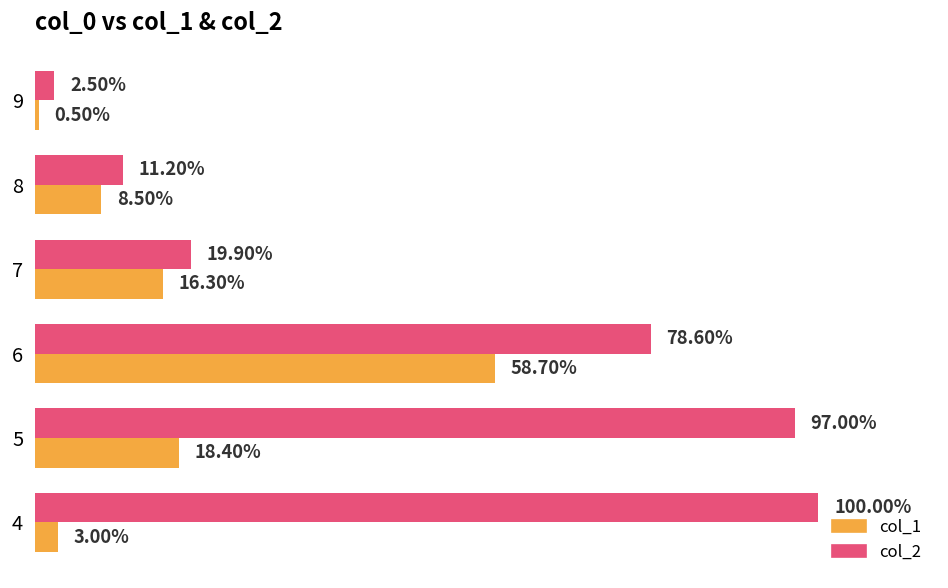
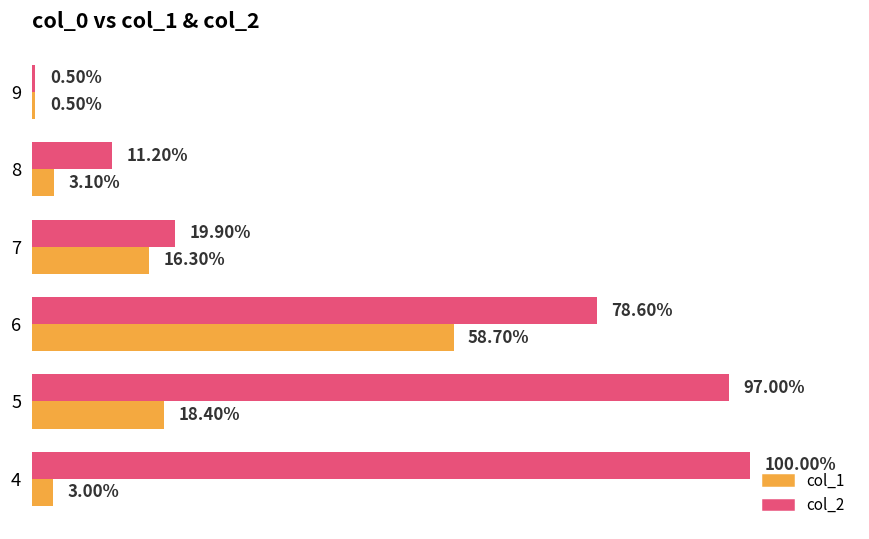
col_2, 9: 2.50% -> 0.50%
col_1, 8: 8.50% -> 3.10%
